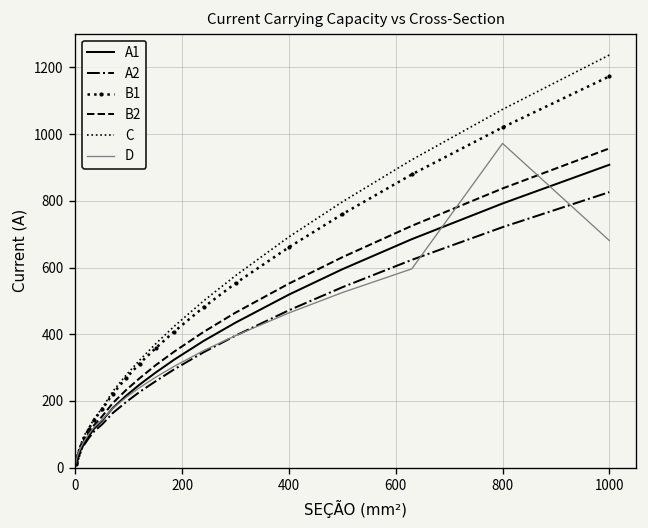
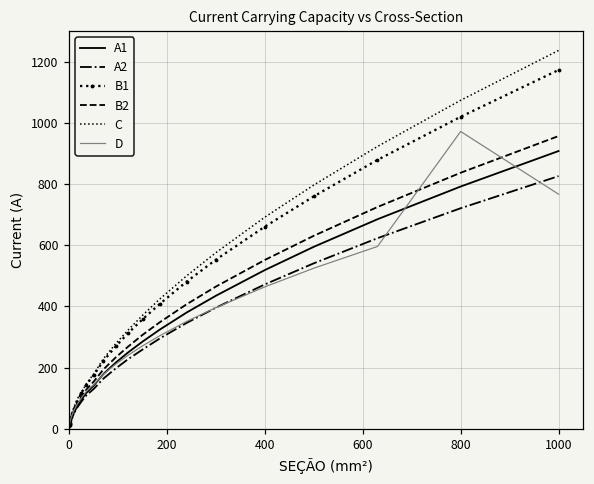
D, 1000: 680 -> 770
